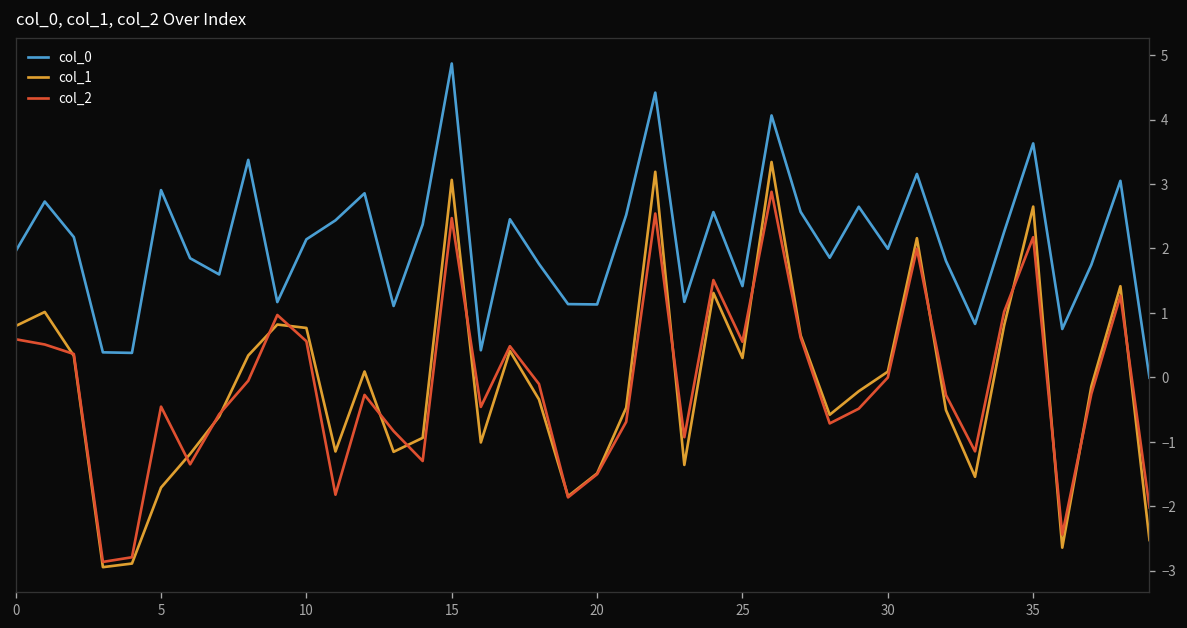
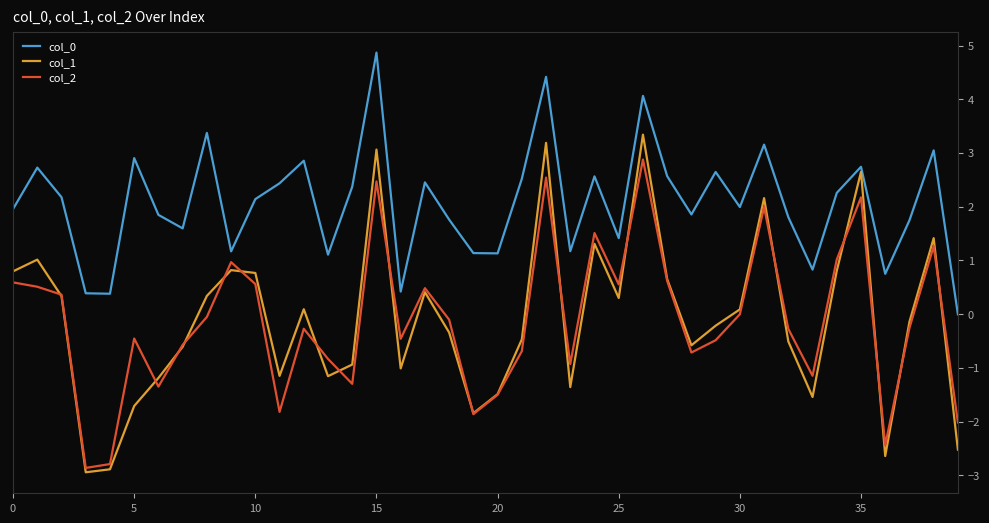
col_0, 35: 3.6 -> 2.7
